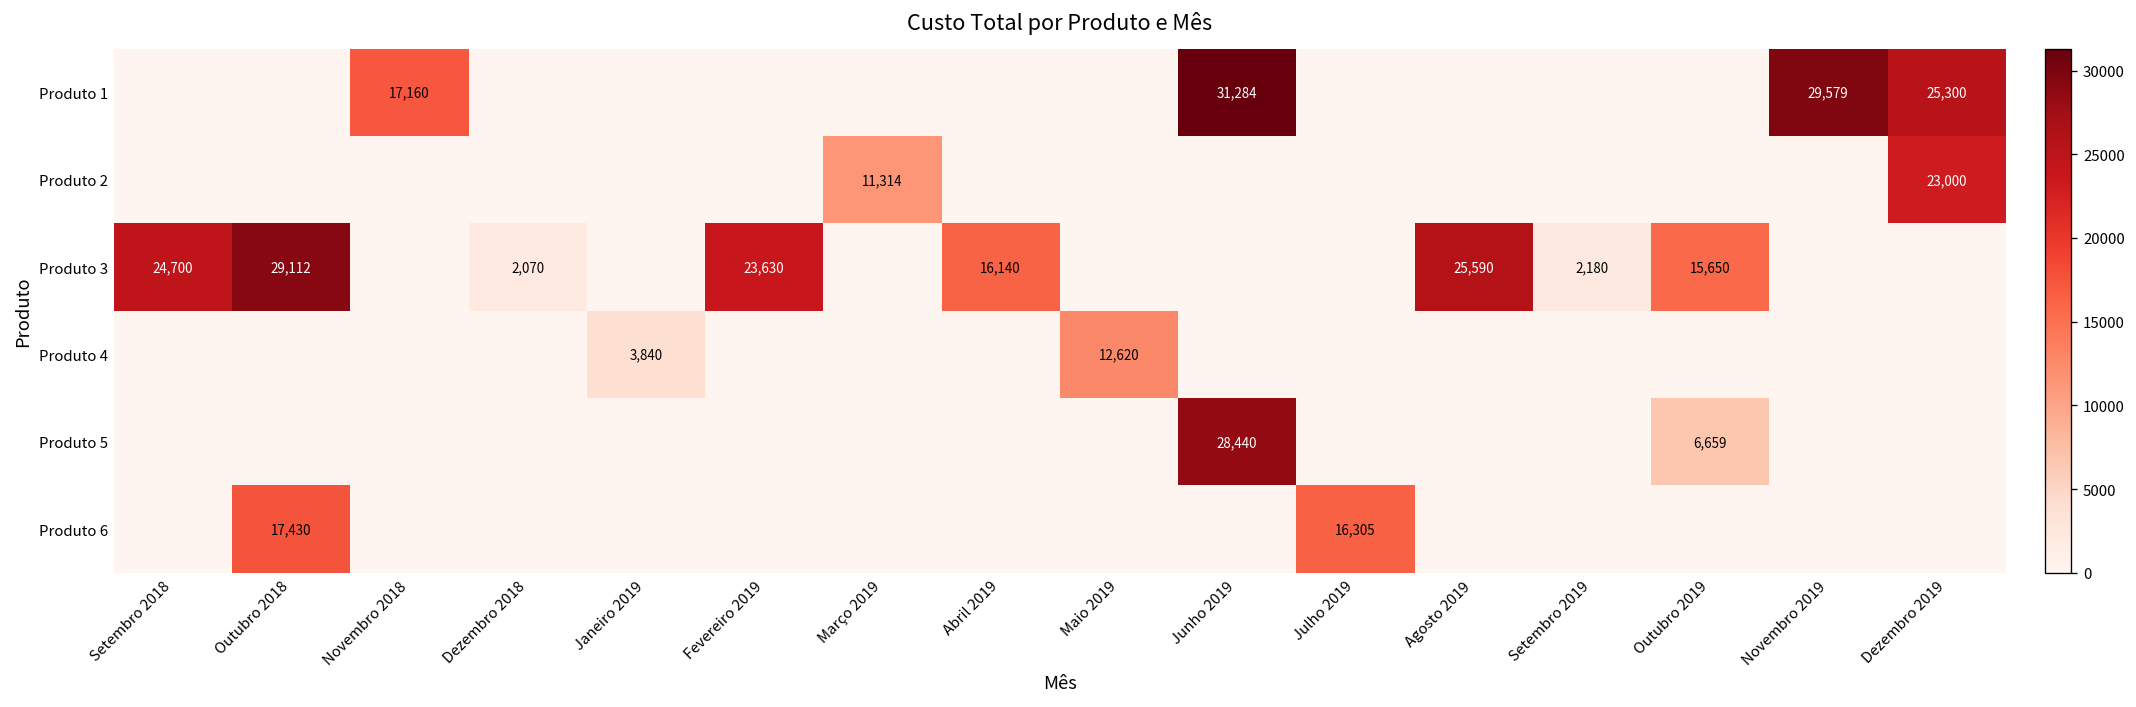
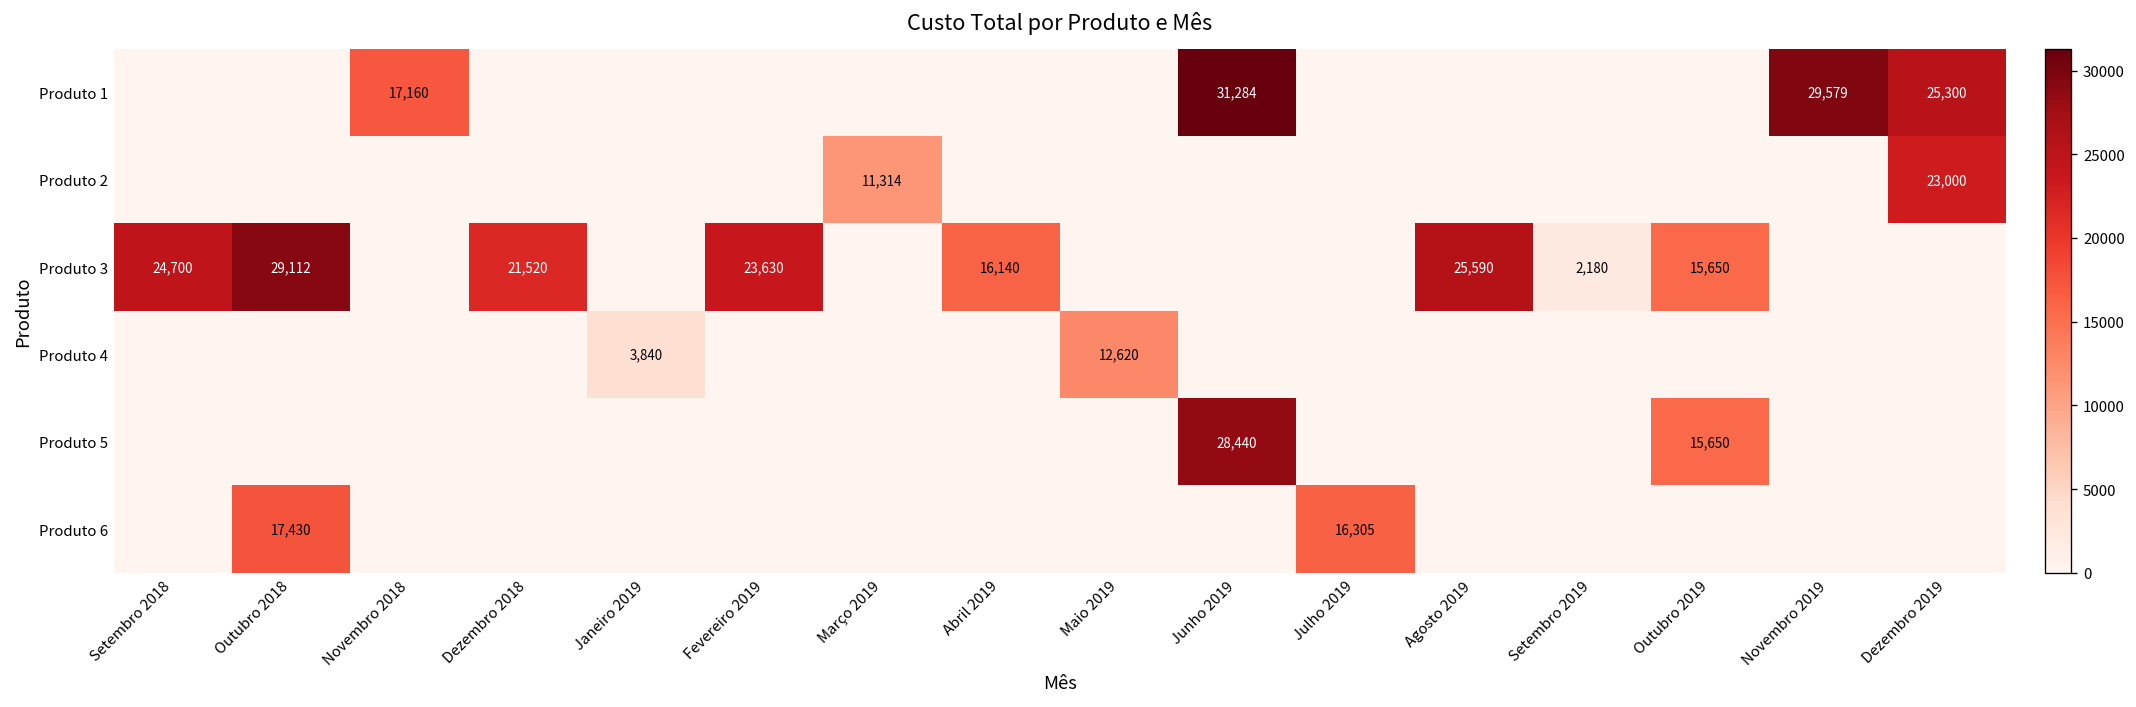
Produto 3, Dezembro 2018: 2,070 -> 21,520
Produto 5, Outubro 2019: 6,659 -> 15,650
